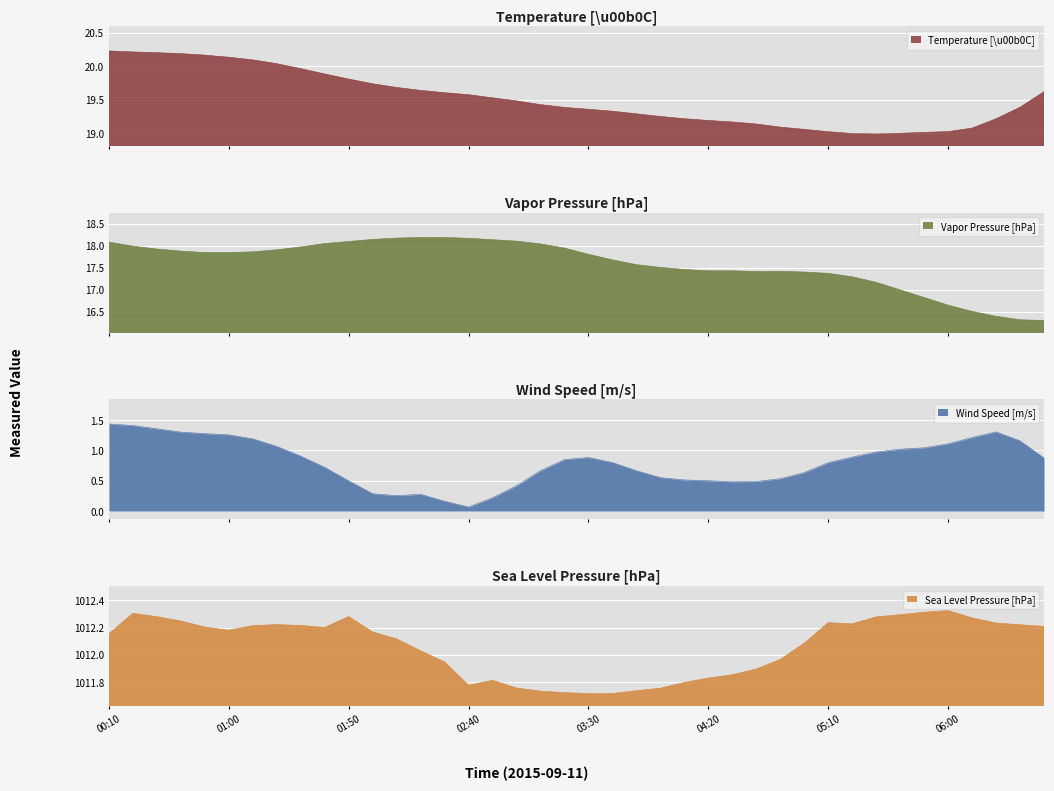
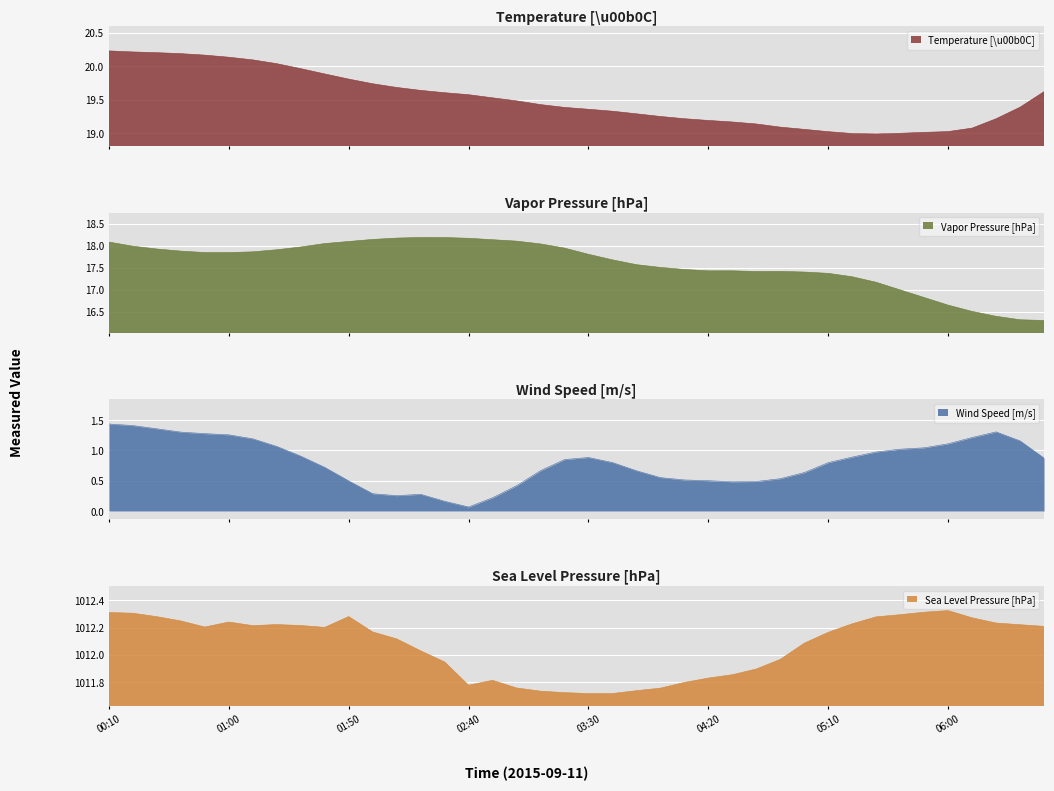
Sea Level Pressure [hPa], 00:10: 1012.16 -> 1012.31
Sea Level Pressure [hPa], 01:00: 1012.18 -> 1012.24
Sea Level Pressure [hPa], 05:10: 1012.24 -> 1012.16
